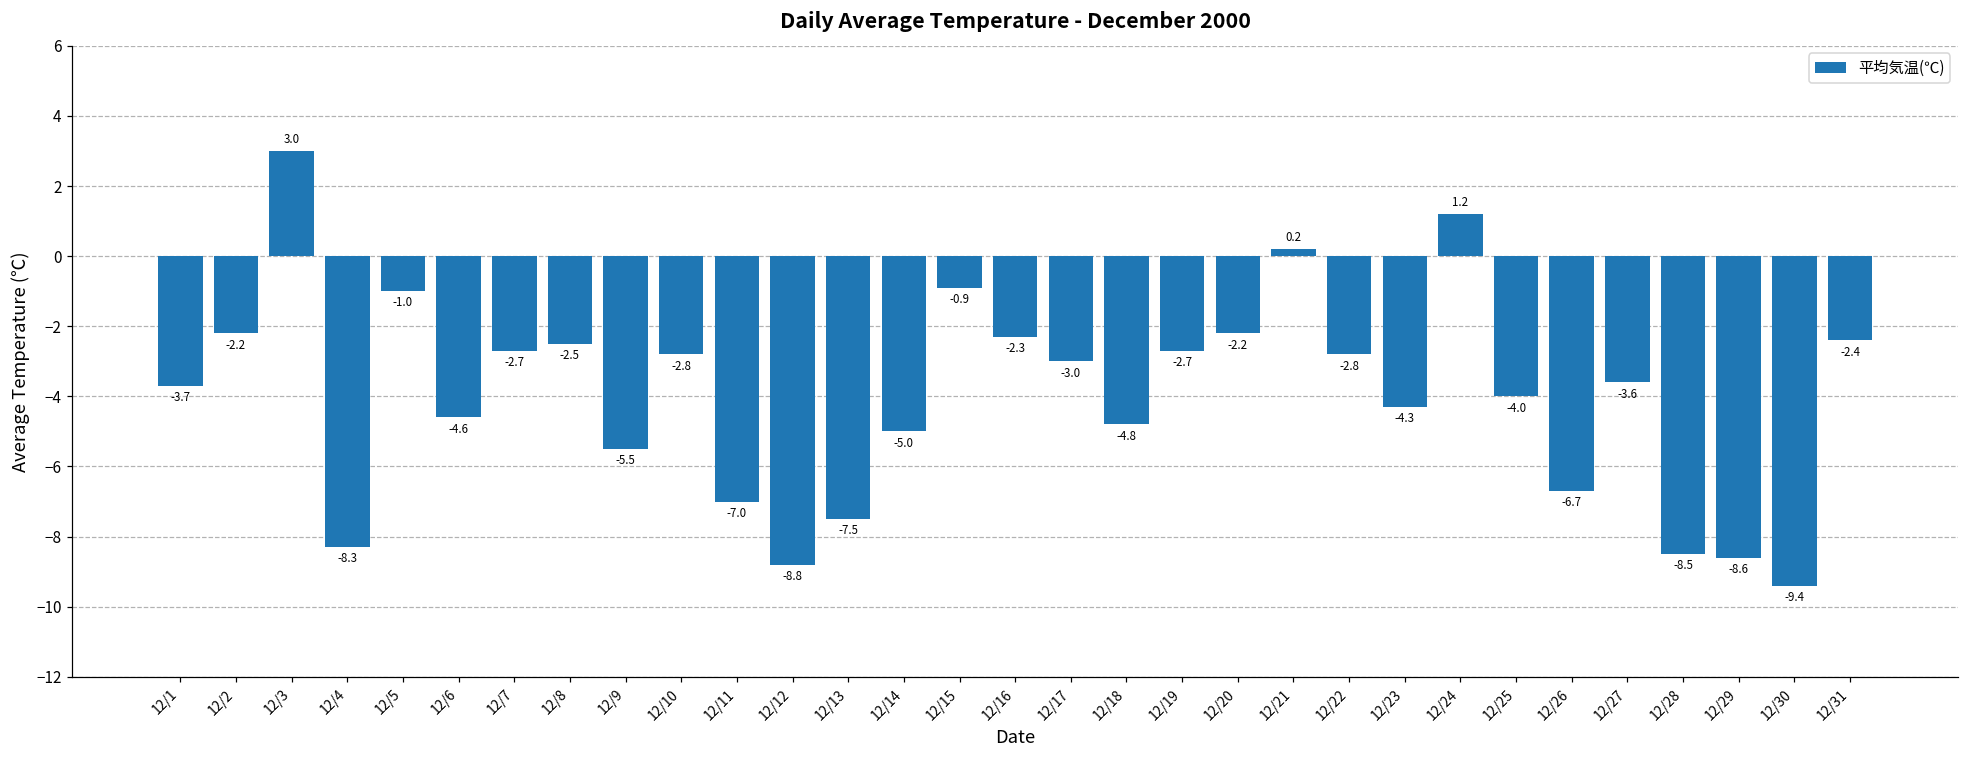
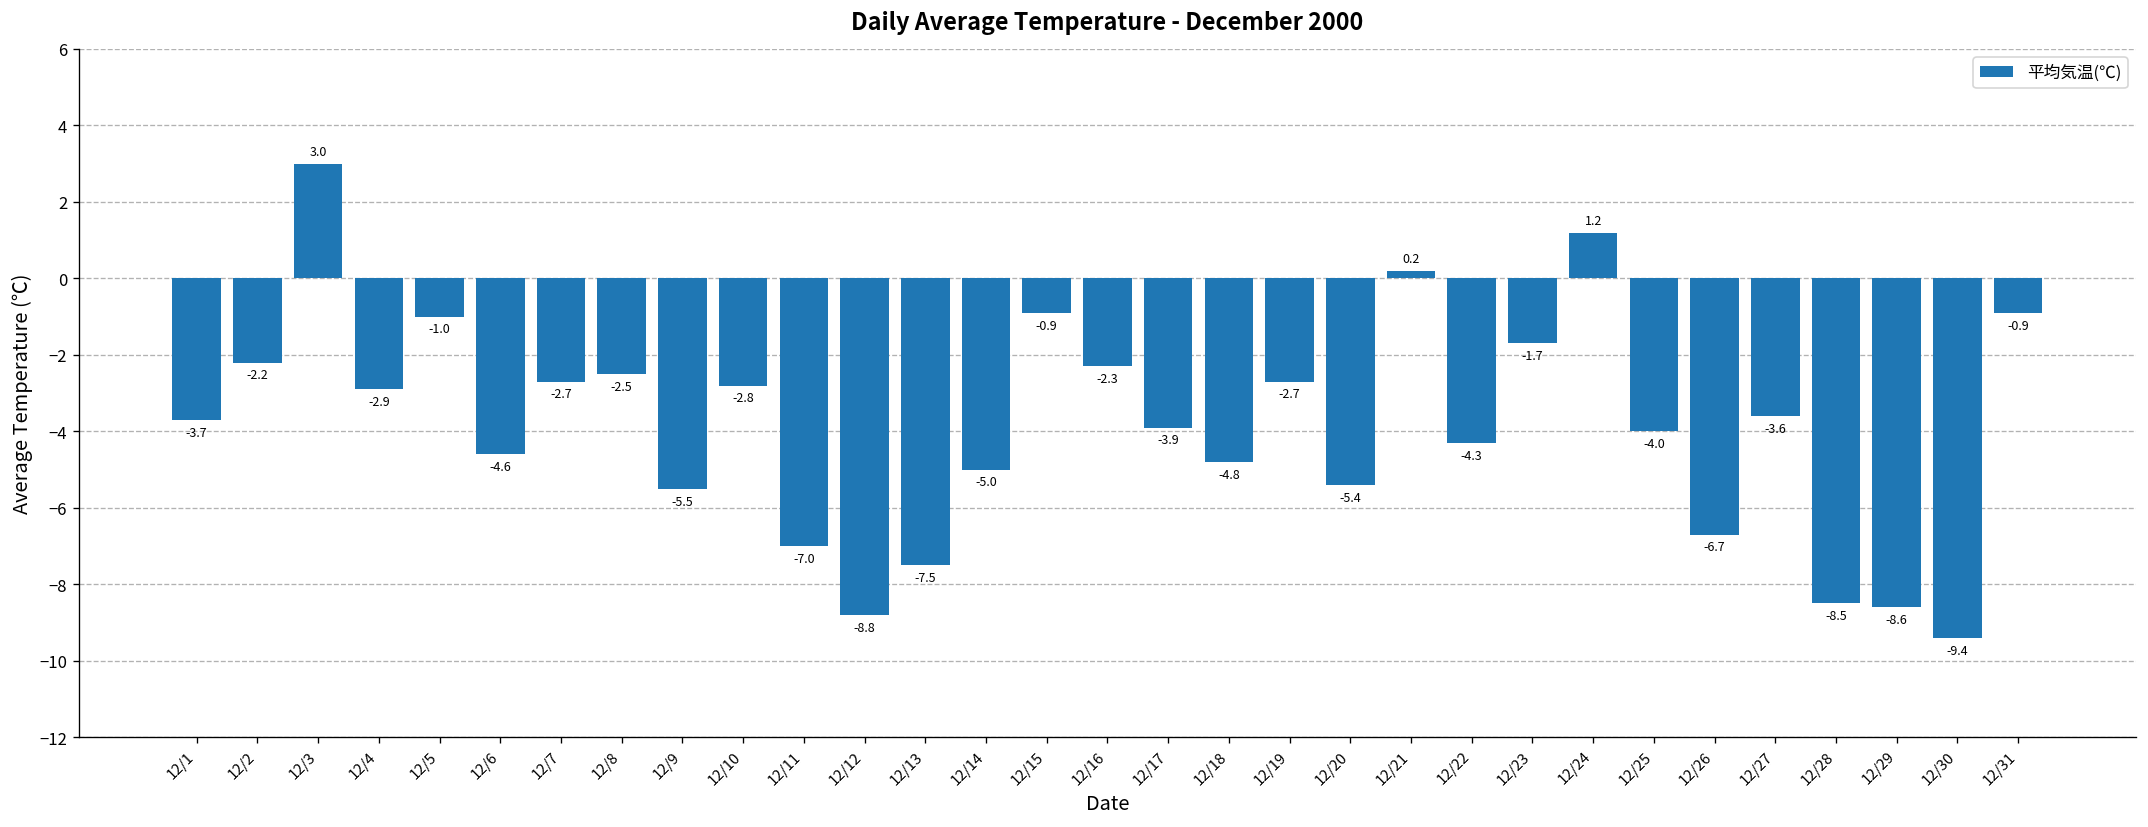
12/4: -8.3 -> -2.9
12/17: -3.0 -> -3.9
12/20: -2.2 -> -5.4
12/22: -2.8 -> -4.3
12/23: -4.3 -> -1.7
12/31: -2.4 -> -0.9
